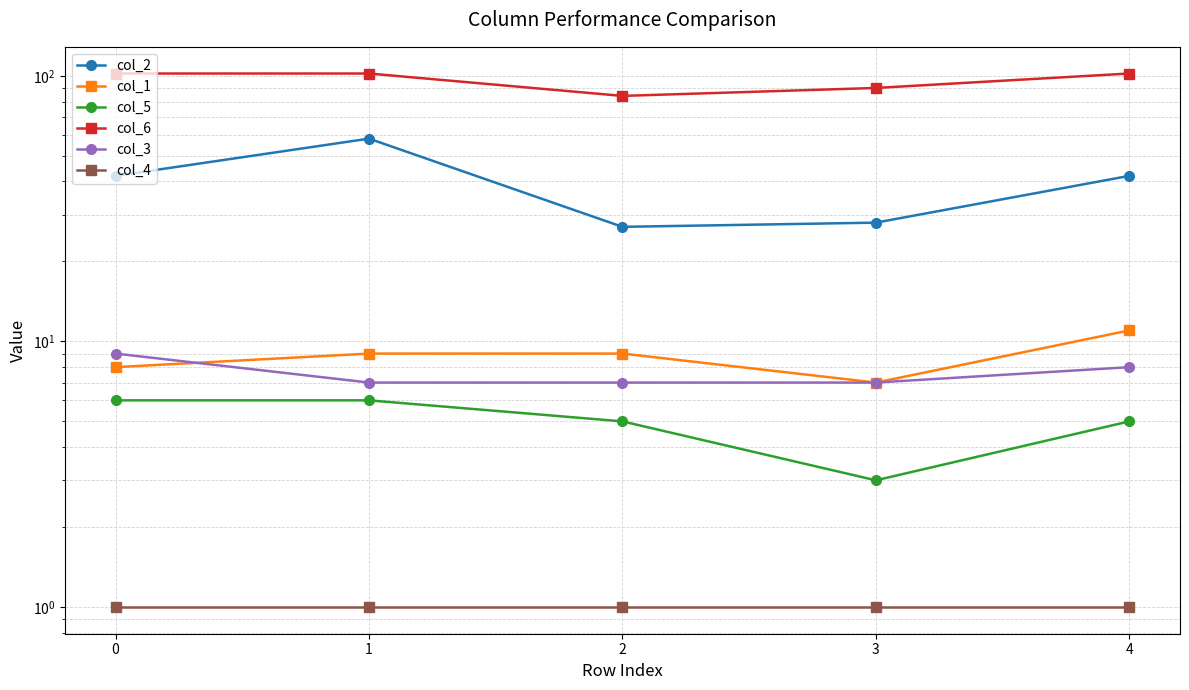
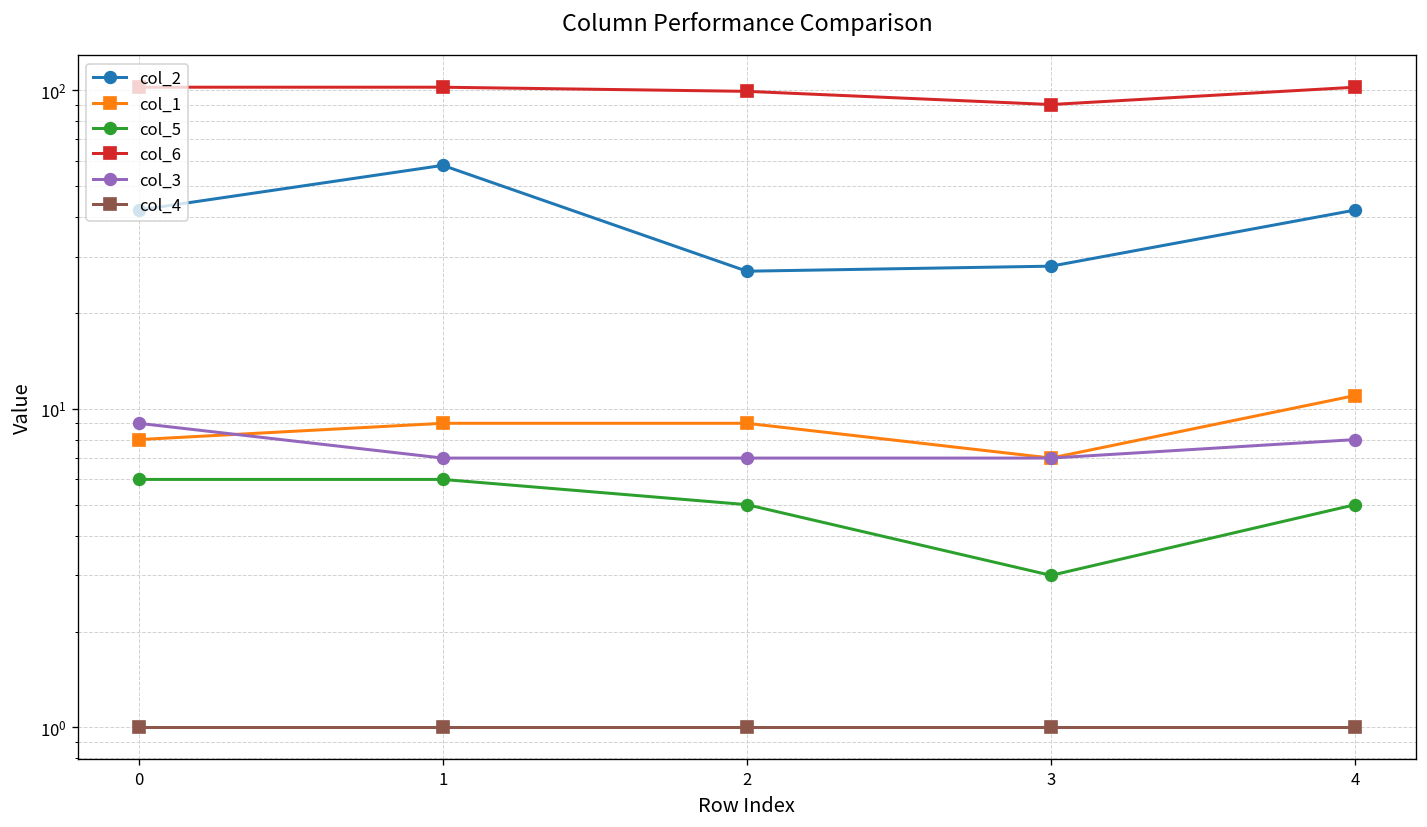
col_6, 2: 84 -> 99
